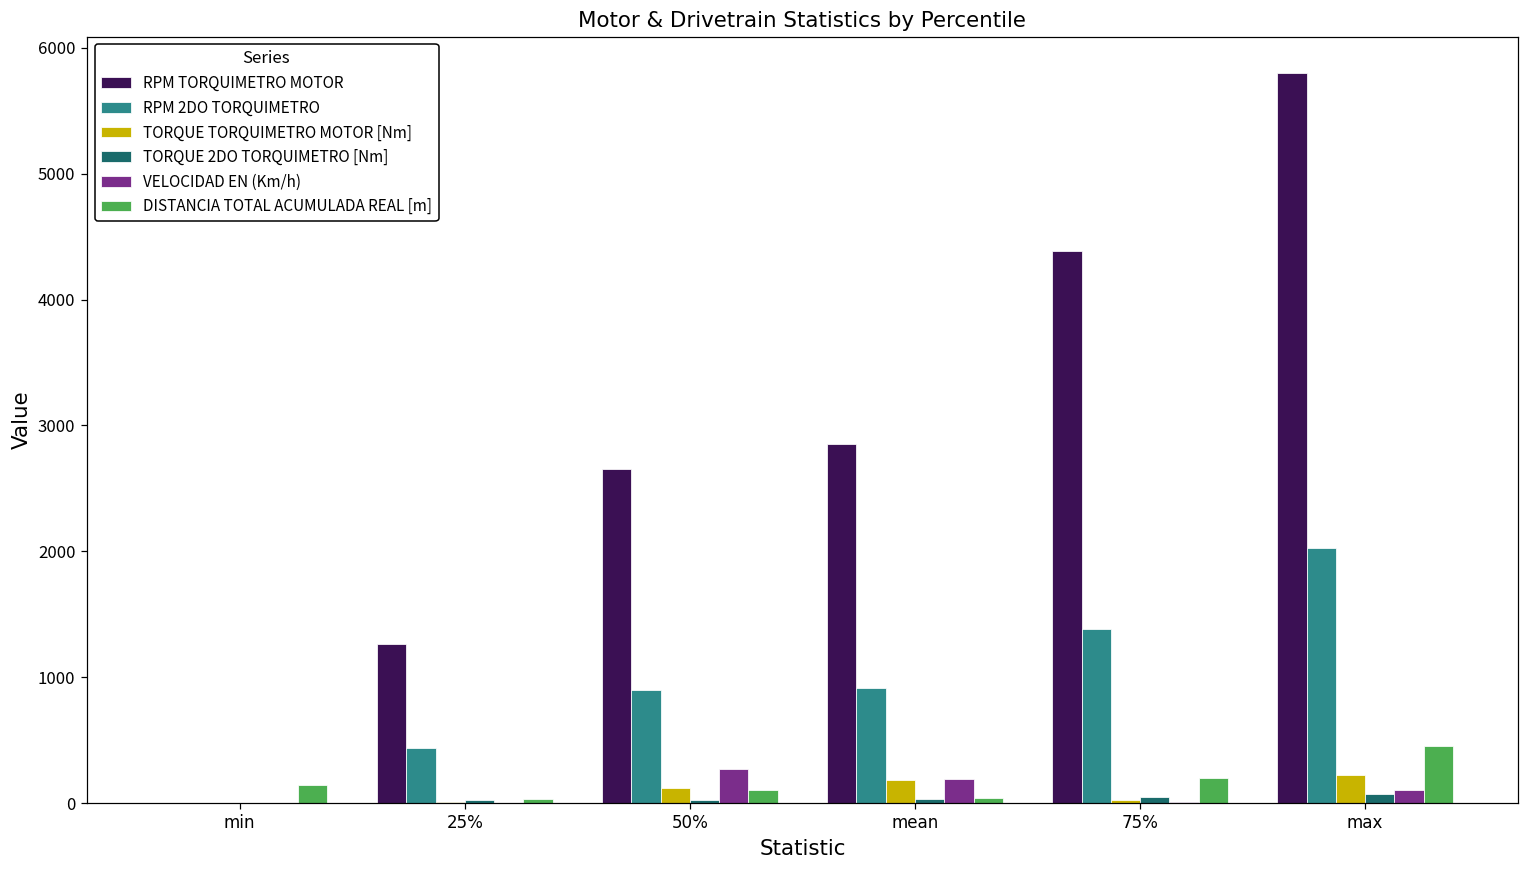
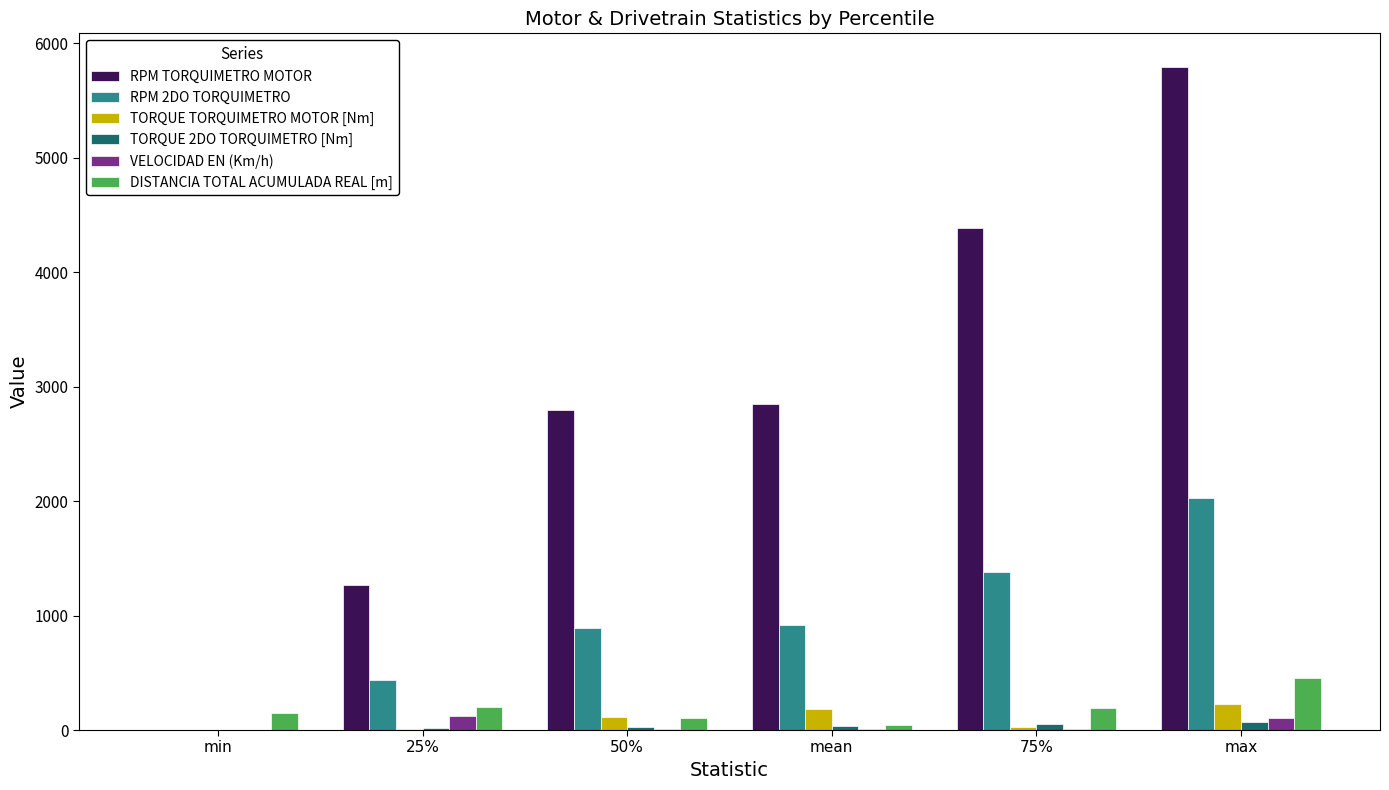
VELOCIDAD EN (Km/h), 25%: 0 -> 120
DISTANCIA TOTAL ACUMULADA REAL [m], 25%: 30 -> 210
RPM TORQUIMETRO MOTOR, 50%: 2650 -> 2800
VELOCIDAD EN (Km/h), 50%: 270 -> 10
VELOCIDAD EN (Km/h), mean: 190 -> 10
